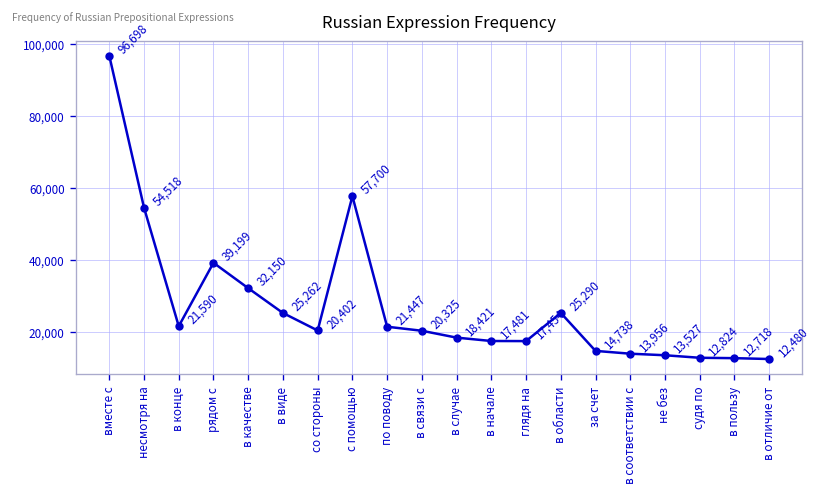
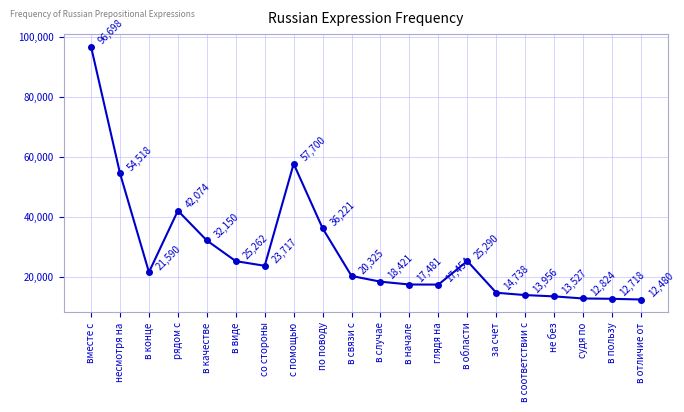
рядом с: 39,199 -> 42,074
со стороны: 20,402 -> 23,717
по поводу: 21,447 -> 36,221
